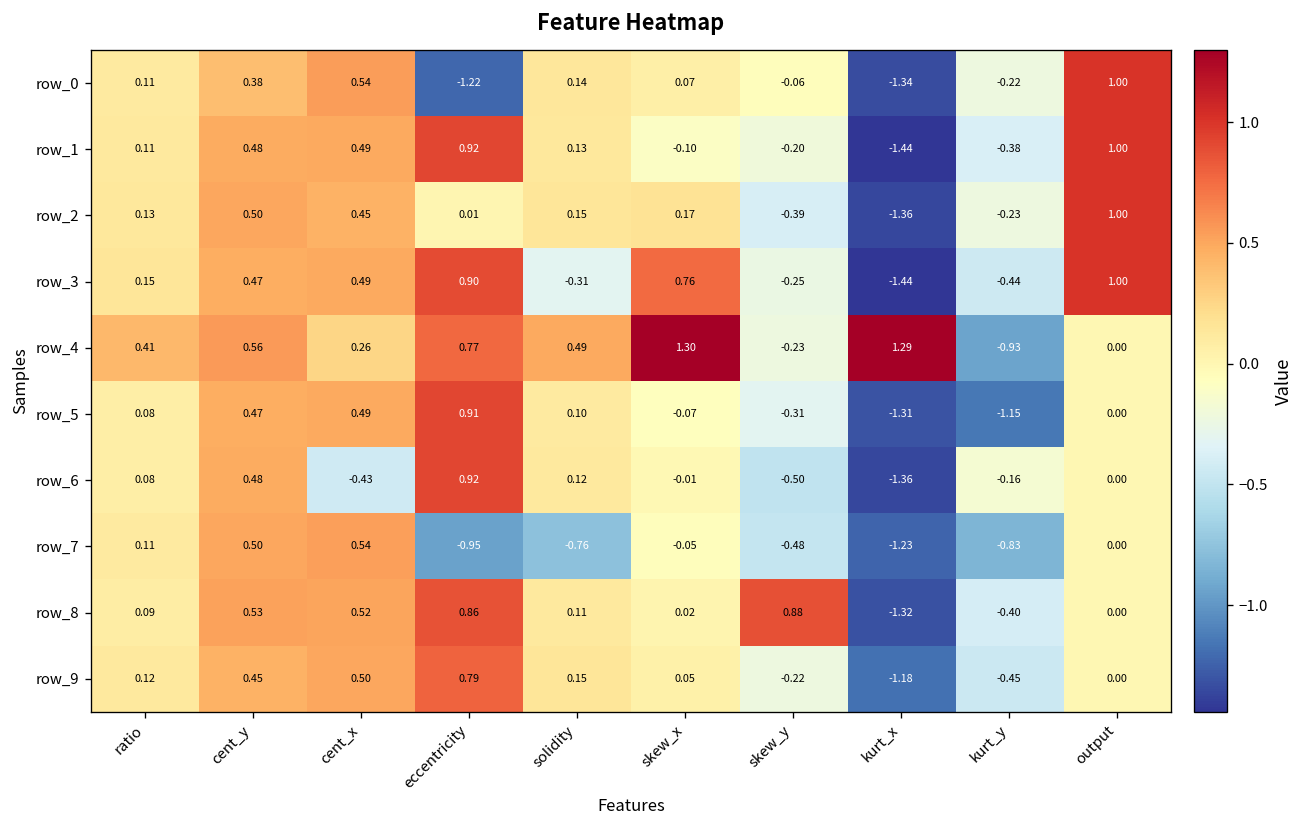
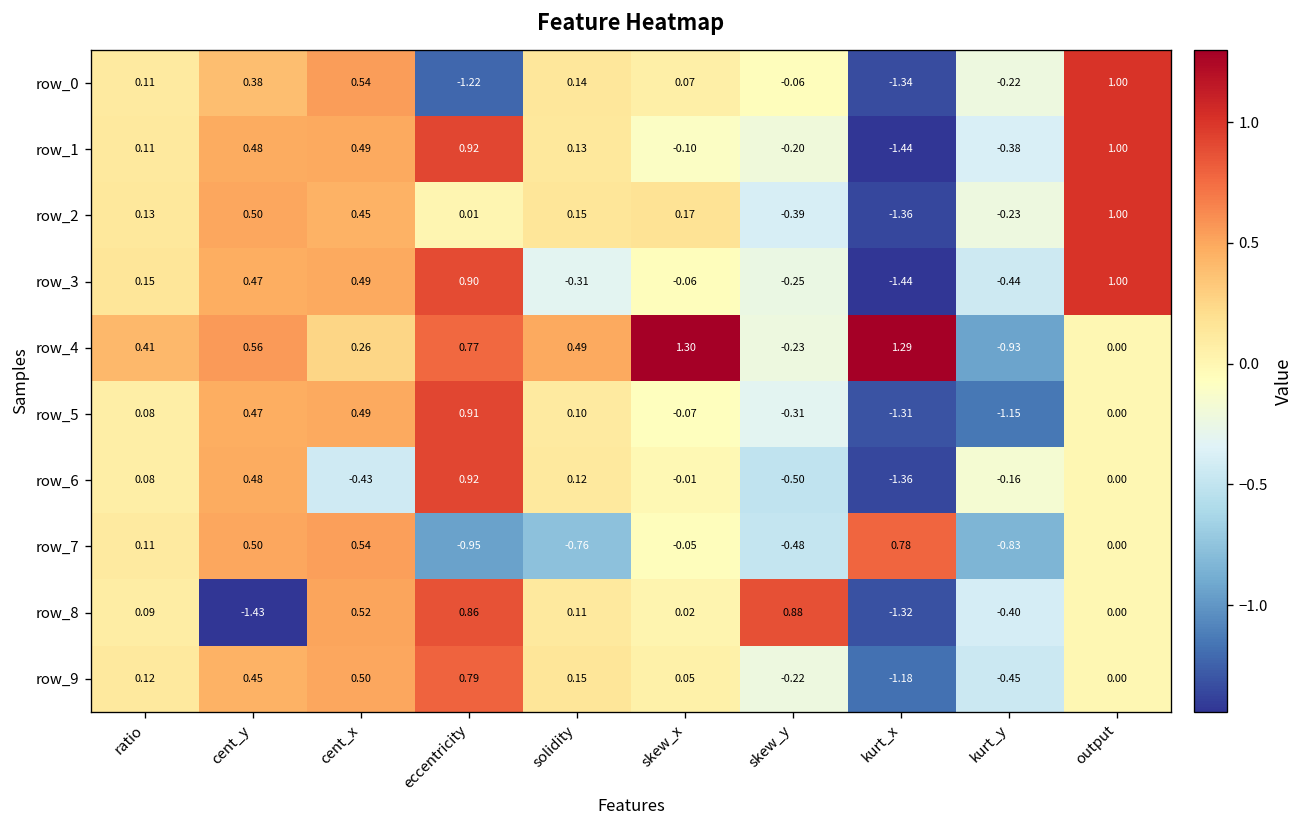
row_3, skew_x: 0.76 -> -0.06
row_7, kurt_x: -1.23 -> 0.78
row_8, cent_y: 0.53 -> -1.43
